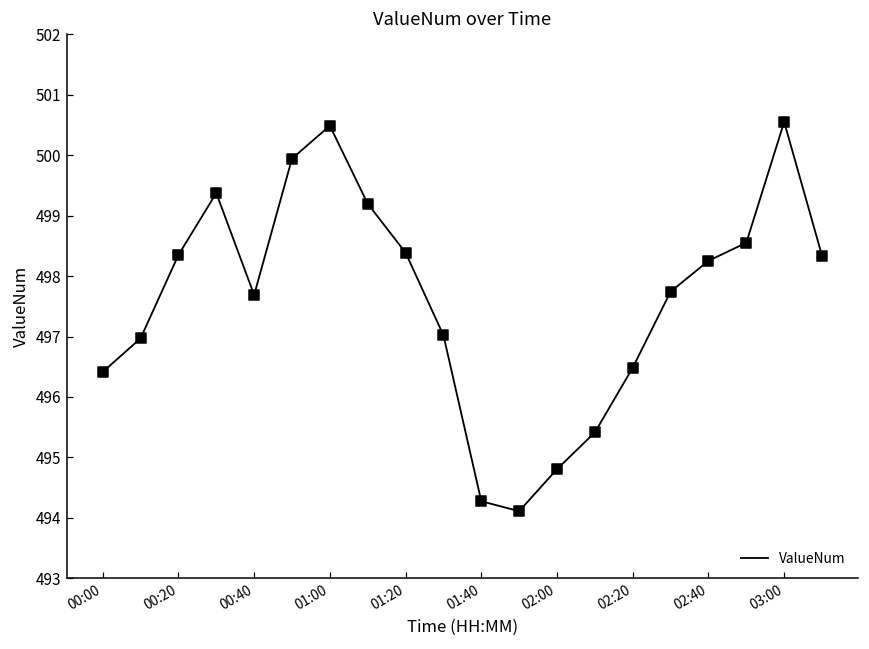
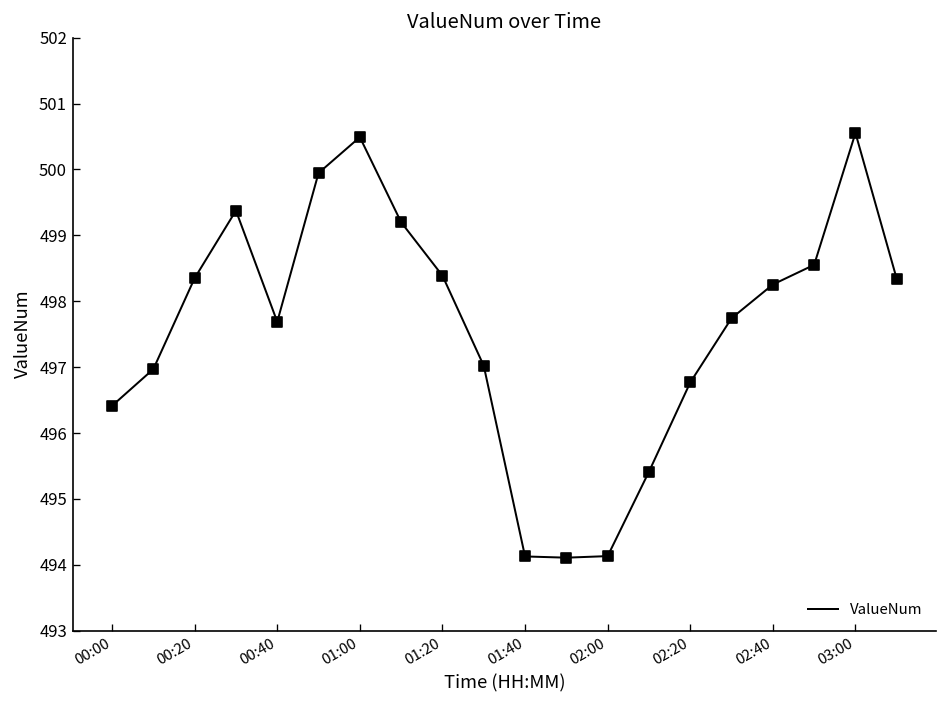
01:40: 494.3 -> 494.1
02:00: 494.8 -> 494.1
02:20: 496.5 -> 496.8
